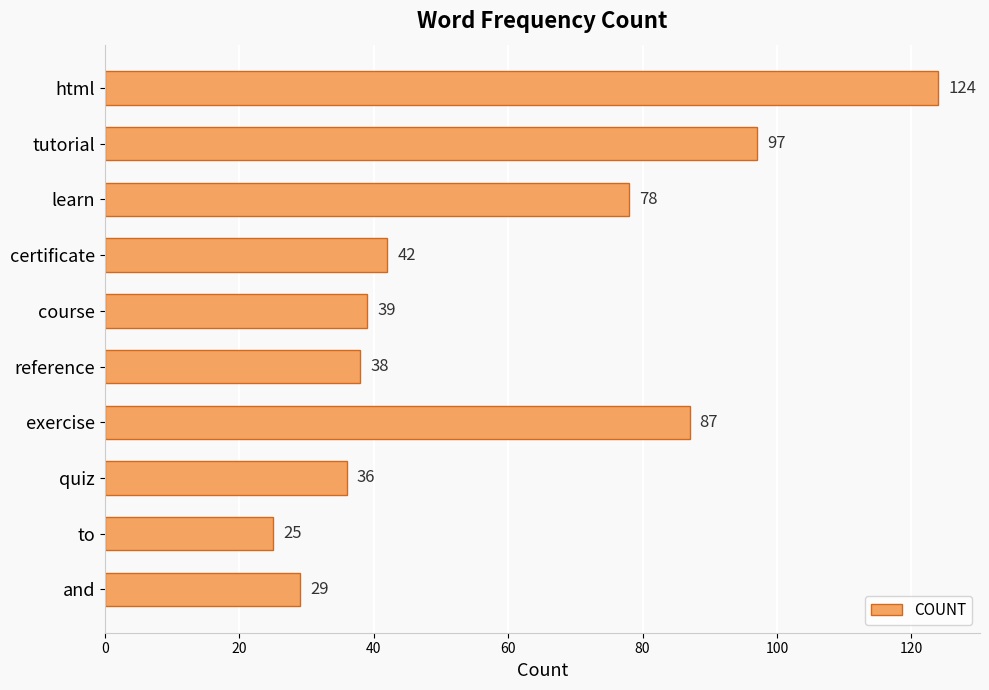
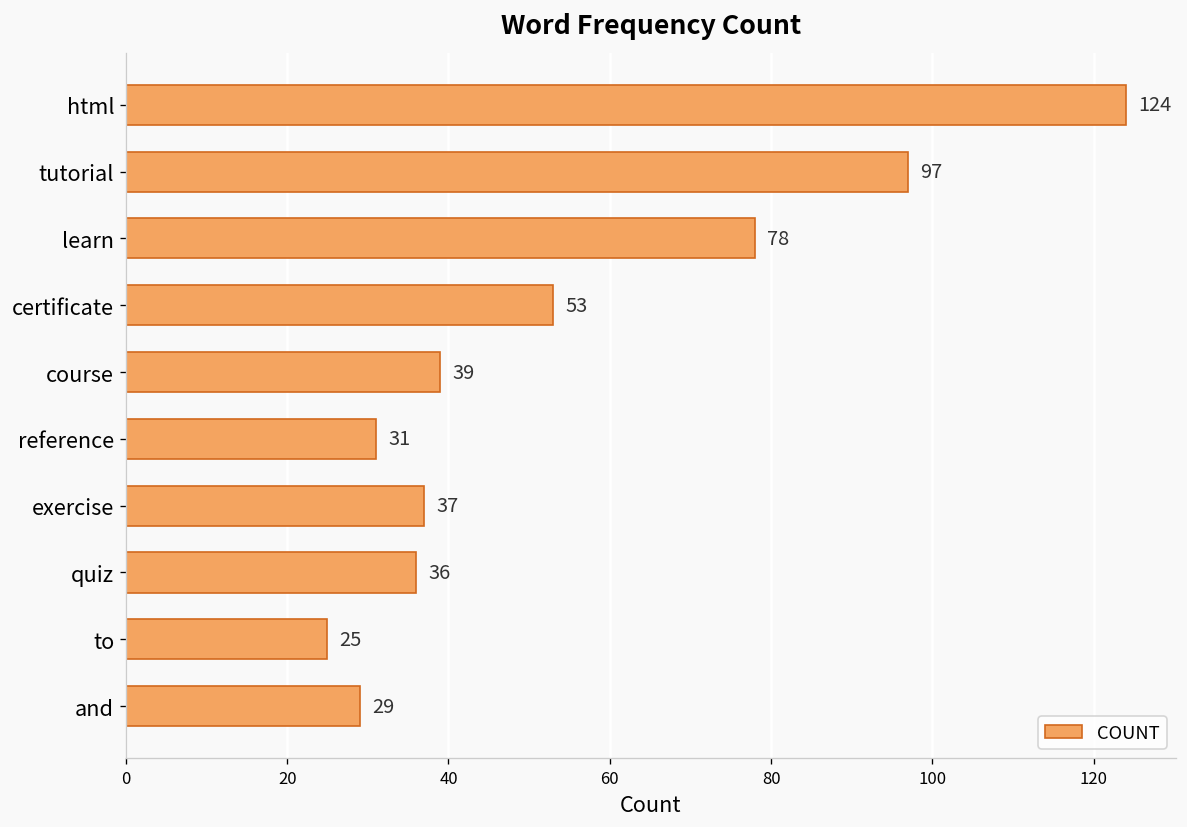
certificate: 42 -> 53
reference: 38 -> 31
exercise: 87 -> 37
